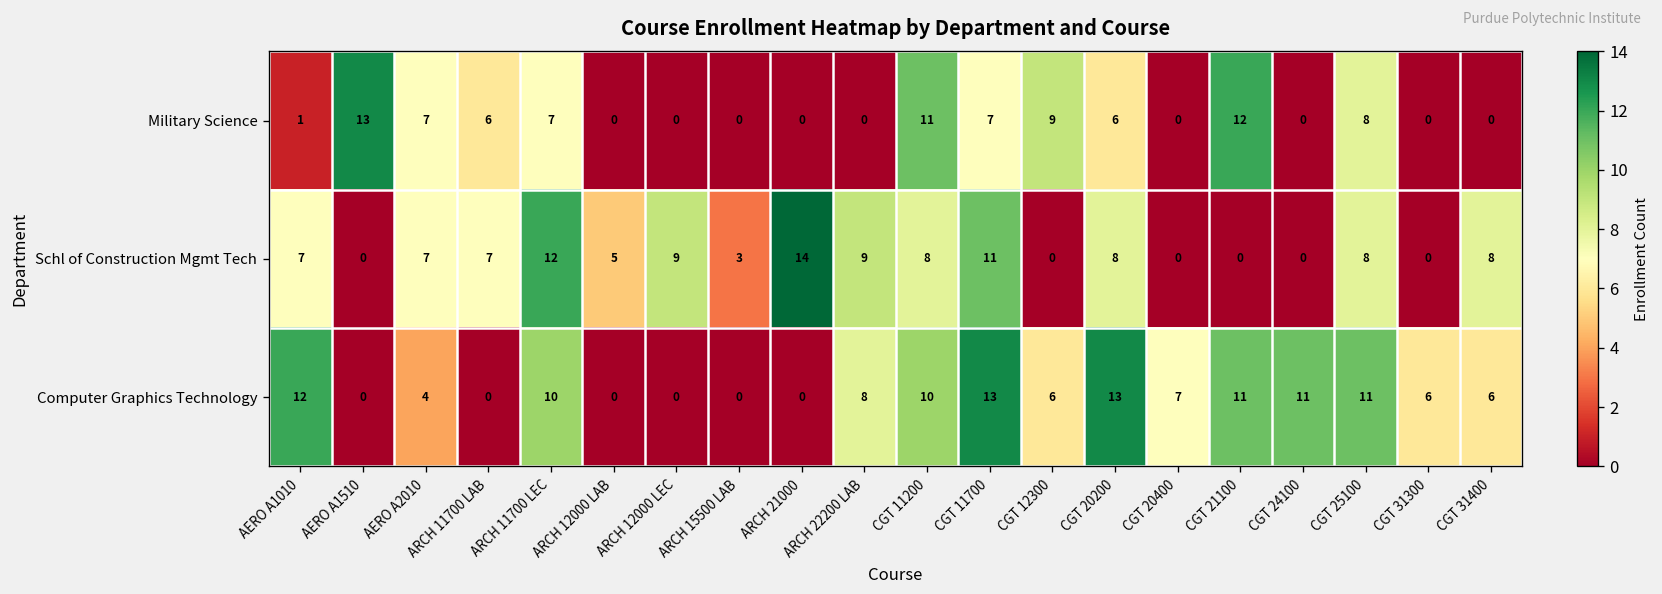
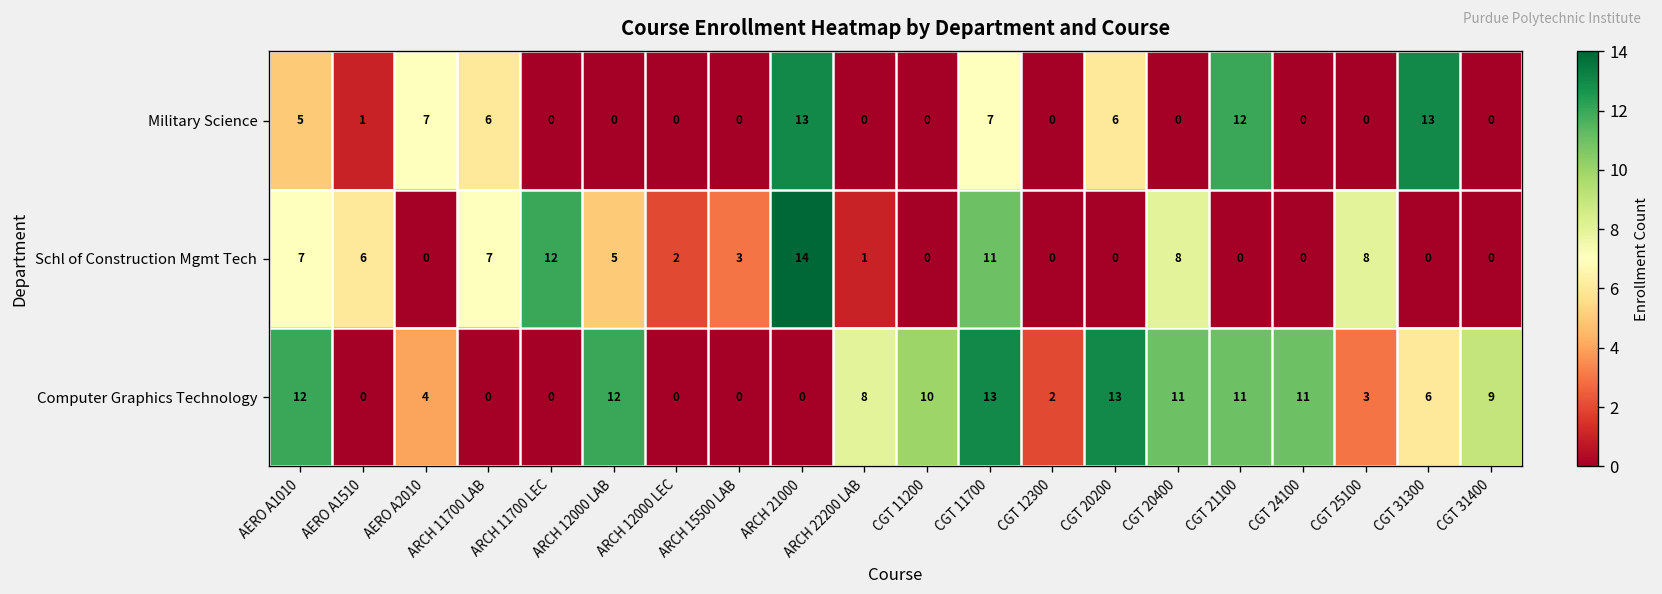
Military Science, AERO A1010: 1 -> 5
Military Science, AERO A1510: 13 -> 1
Military Science, ARCH 11700 LEC: 7 -> 0
Military Science, ARCH 21000: 0 -> 13
Military Science, CGT 11200: 11 -> 0
Military Science, CGT 12300: 9 -> 0
Military Science, CGT 25100: 8 -> 0
Military Science, CGT 31300: 0 -> 13
Schl of Construction Mgmt Tech, AERO A1510: 0 -> 6
Schl of Construction Mgmt Tech, AERO A2010: 7 -> 0
Schl of Construction Mgmt Tech, ARCH 12000 LEC: 9 -> 2
Schl of Construction Mgmt Tech, ARCH 22200 LAB: 9 -> 1
Schl of Construction Mgmt Tech, CGT 11200: 8 -> 0
Schl of Construction Mgmt Tech, CGT 20200: 8 -> 0
Schl of Construction Mgmt Tech, CGT 20400: 0 -> 8
Schl of Construction Mgmt Tech, CGT 31400: 8 -> 0
Computer Graphics Technology, ARCH 11700 LEC: 10 -> 0
Computer Graphics Technology, ARCH 12000 LAB: 0 -> 12
Computer Graphics Technology, CGT 12300: 6 -> 2
Computer Graphics Technology, CGT 20400: 7 -> 11
Computer Graphics Technology, CGT 25100: 11 -> 3
Computer Graphics Technology, CGT 31400: 6 -> 9
